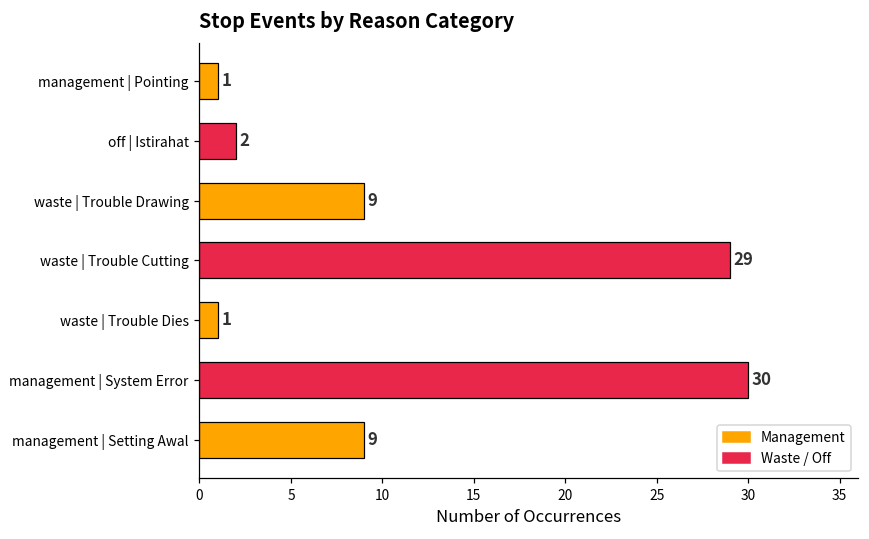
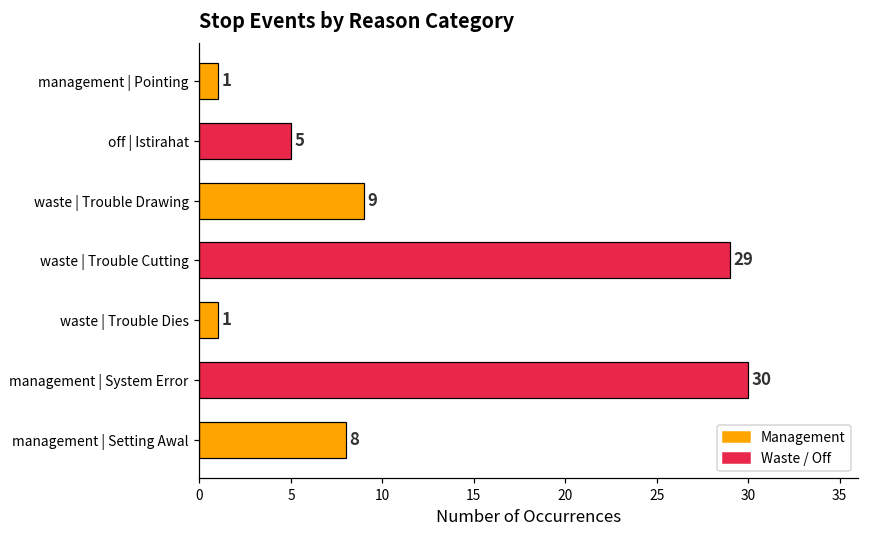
off | Istirahat: 2 -> 5
management | Setting Awal: 9 -> 8
